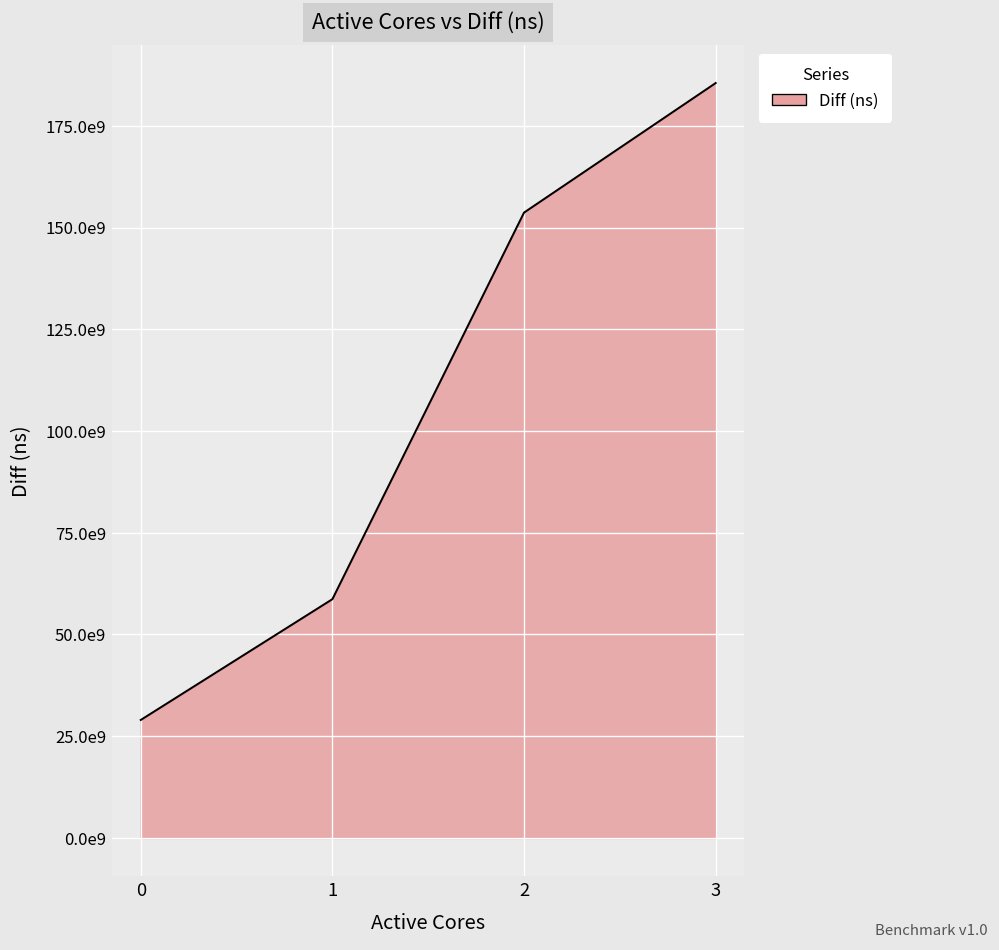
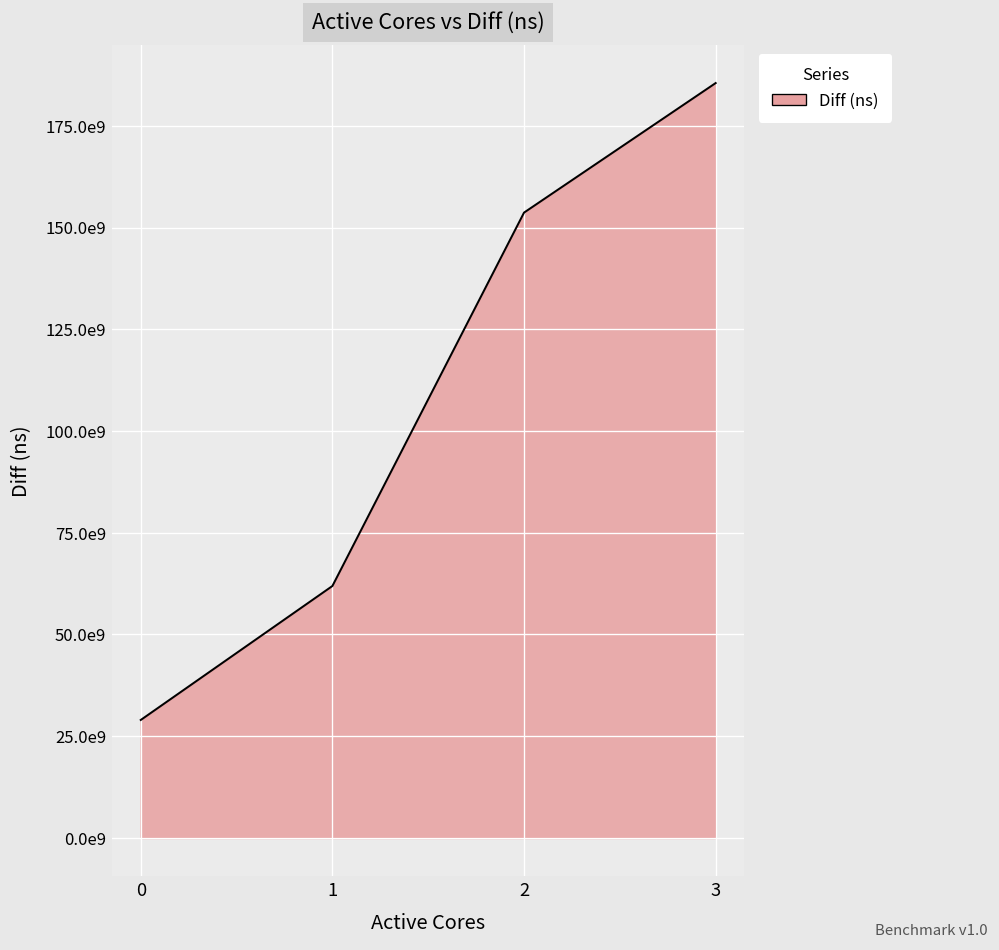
1: 59000000000 -> 62000000000
